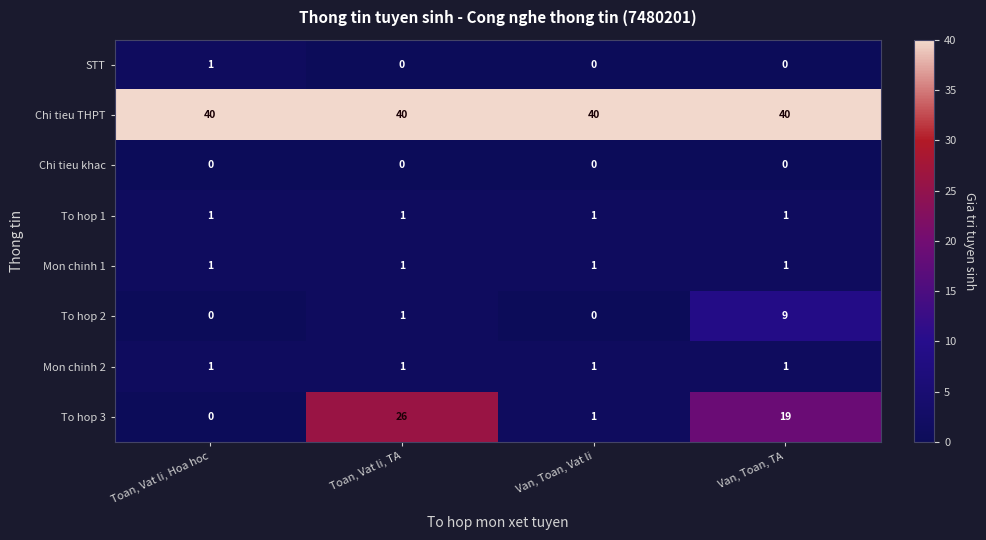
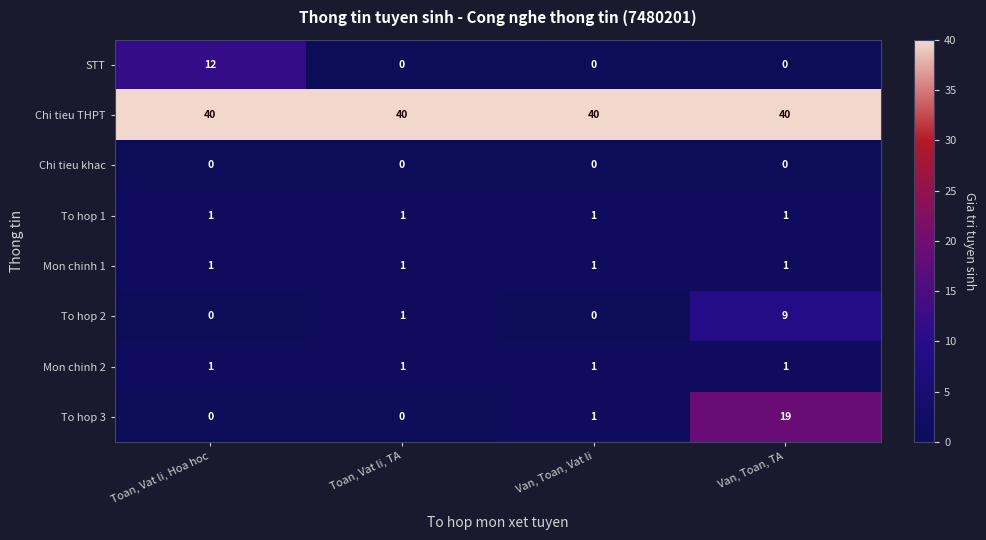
STT, Toan, Vat li, Hoa hoc: 1 -> 12
To hop 3, Toan, Vat li, TA: 26 -> 0
